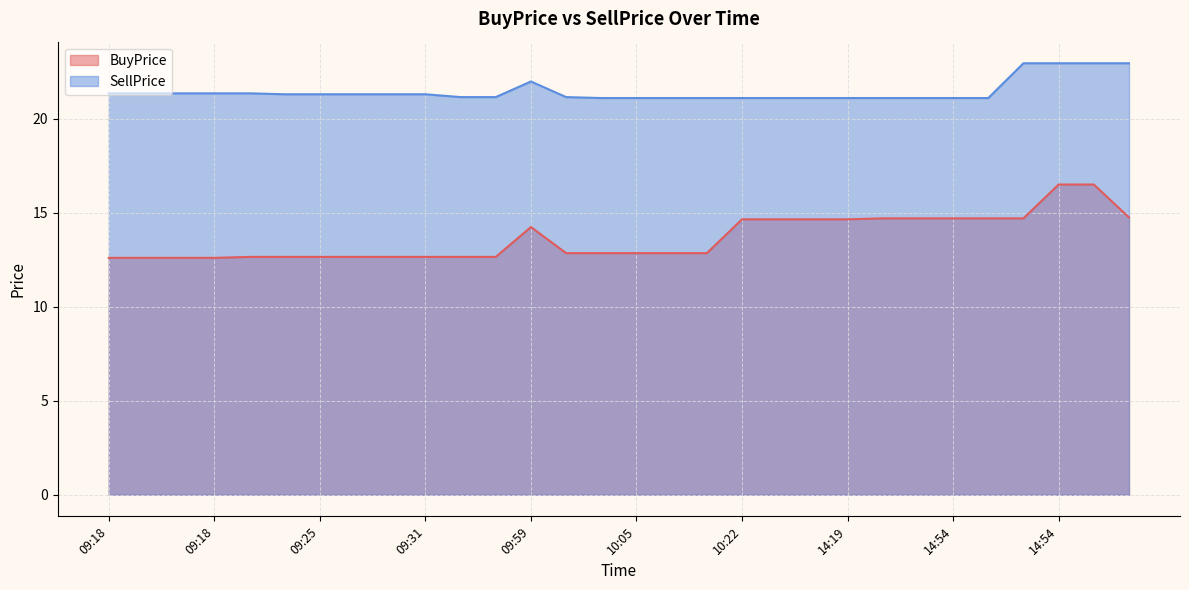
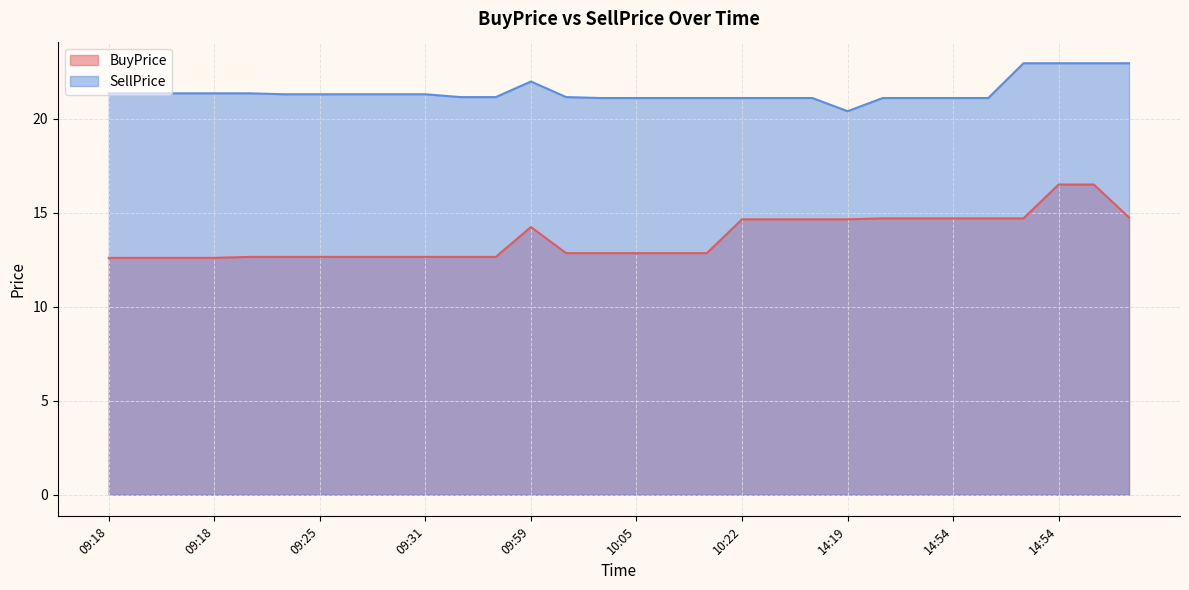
SellPrice, 14:19: 21.1 -> 20.4
